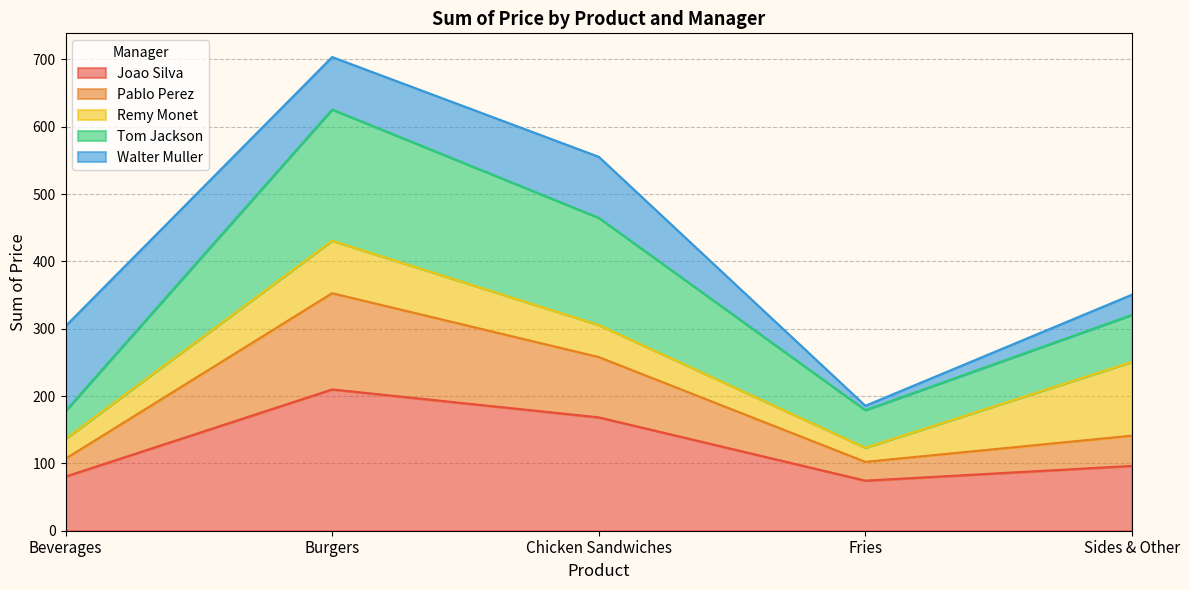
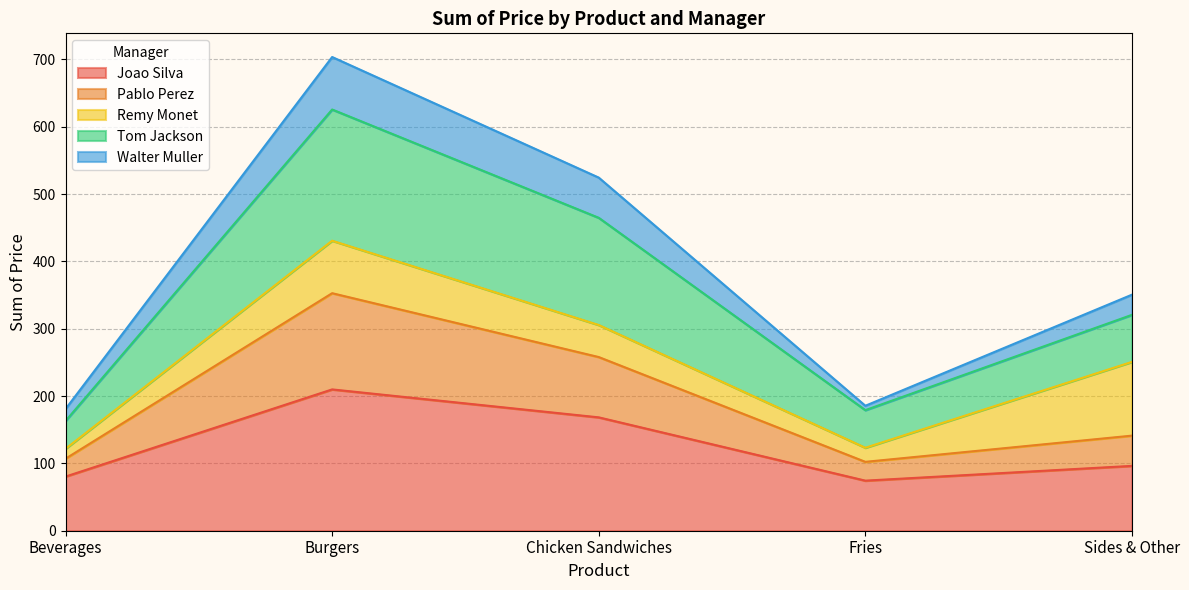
Remy Monet, Beverages: 30 -> 10
Walter Muller, Beverages: 130 -> 20
Walter Muller, Chicken Sandwiches: 90 -> 60
